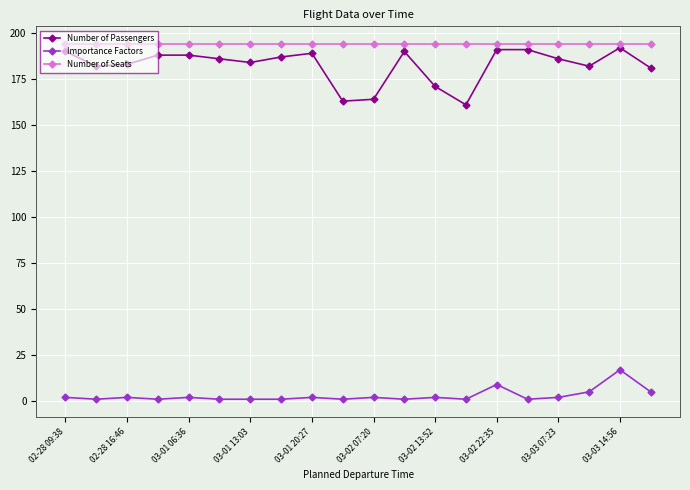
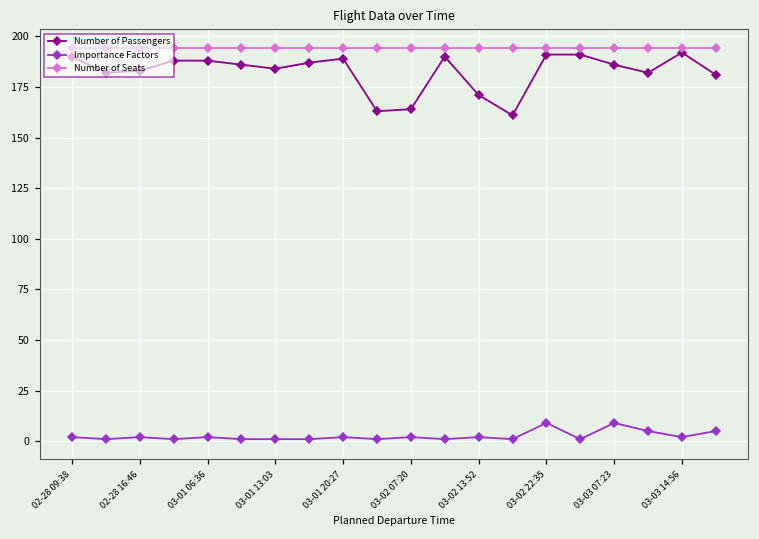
Importance Factors, 03-03 07:23: 2 -> 9
Importance Factors, 03-03 14:56: 17 -> 2
